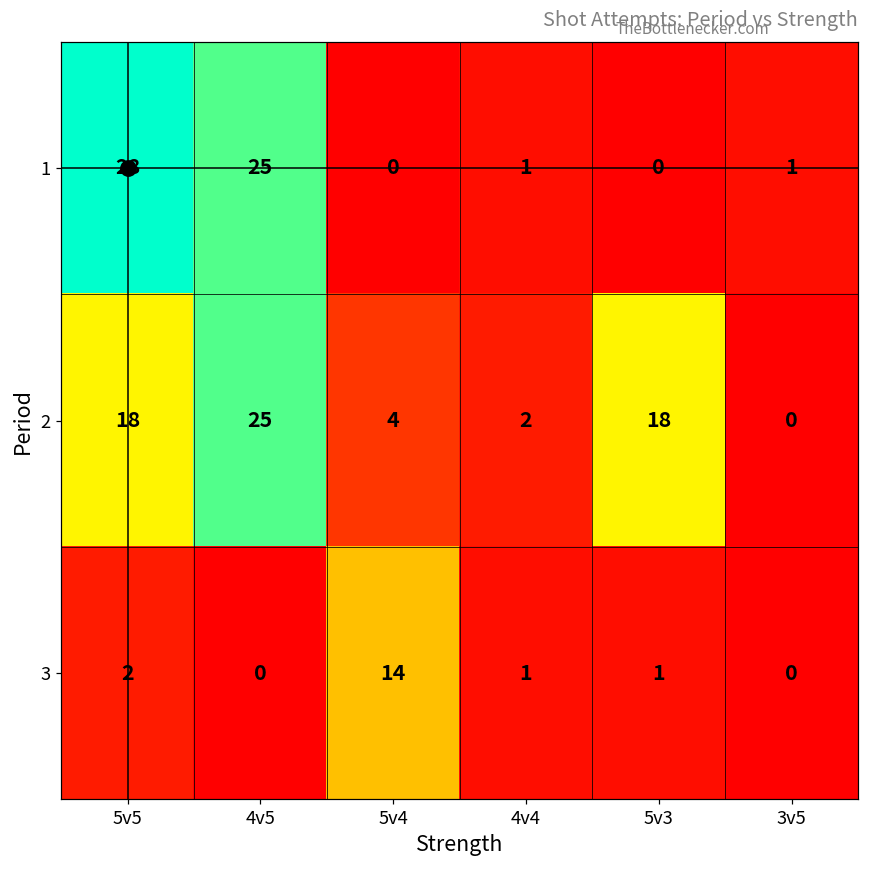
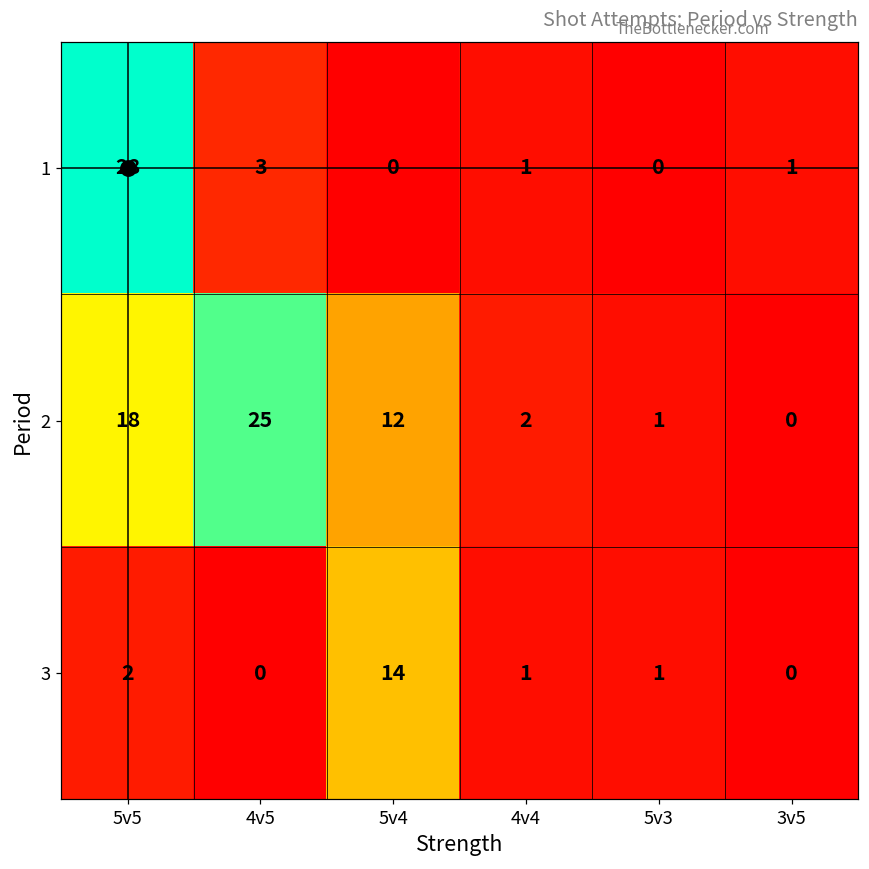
1, 4v5: 25 -> 3
2, 5v4: 4 -> 12
2, 5v3: 18 -> 1
